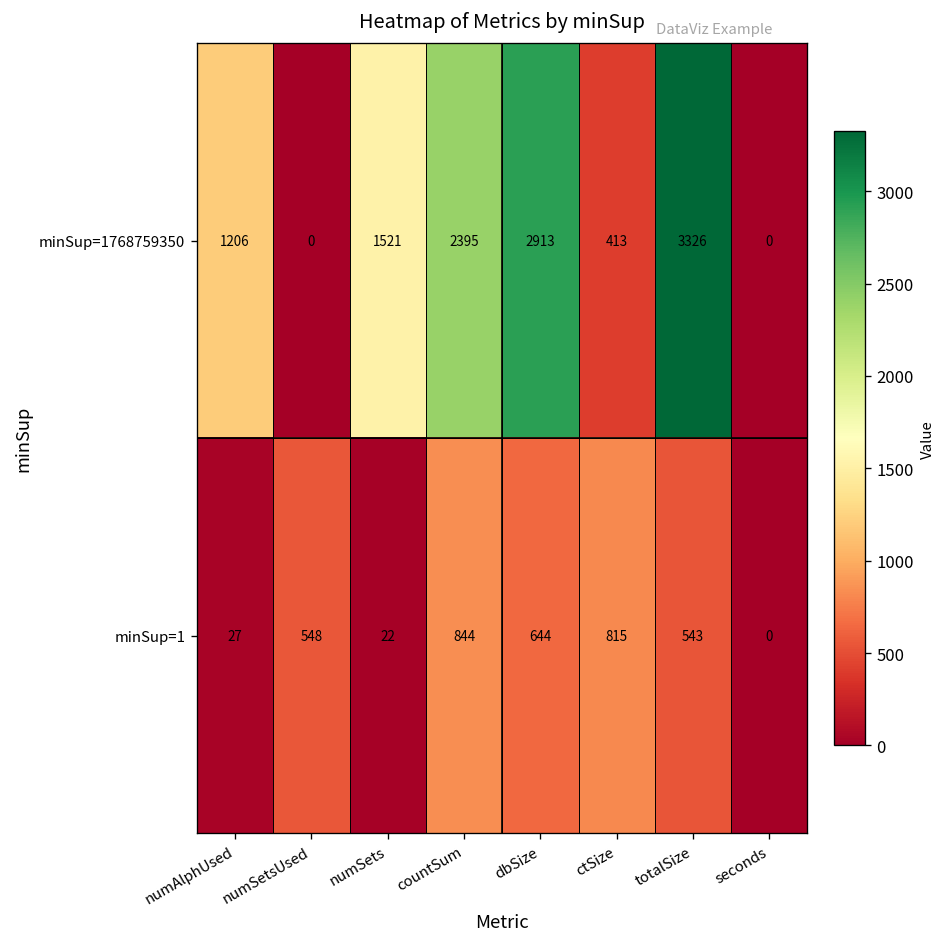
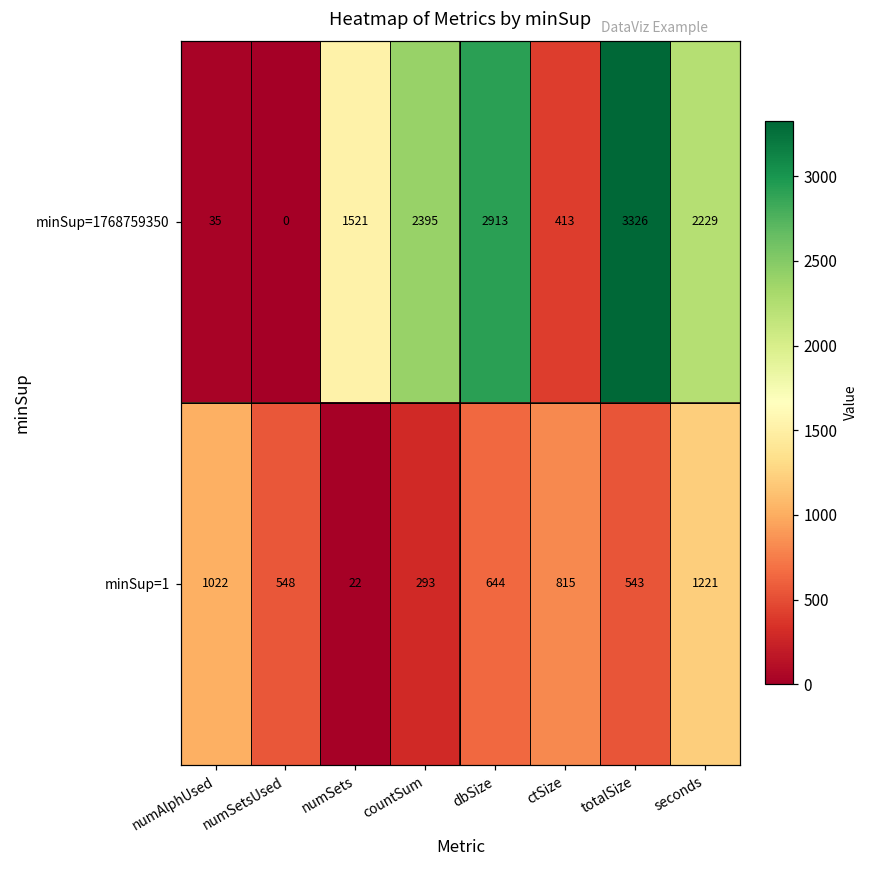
minSup=1768759350, numAlphUsed: 1206 -> 35
minSup=1768759350, seconds: 0 -> 2229
minSup=1, numAlphUsed: 27 -> 1022
minSup=1, countSum: 844 -> 293
minSup=1, seconds: 0 -> 1221
